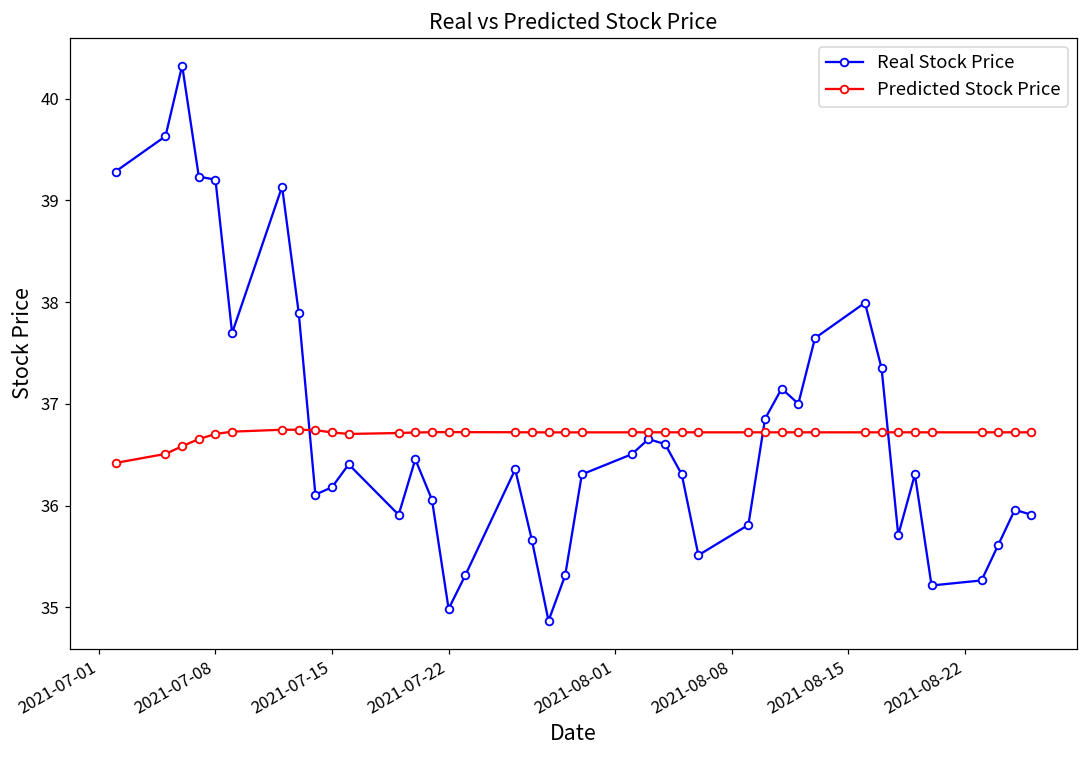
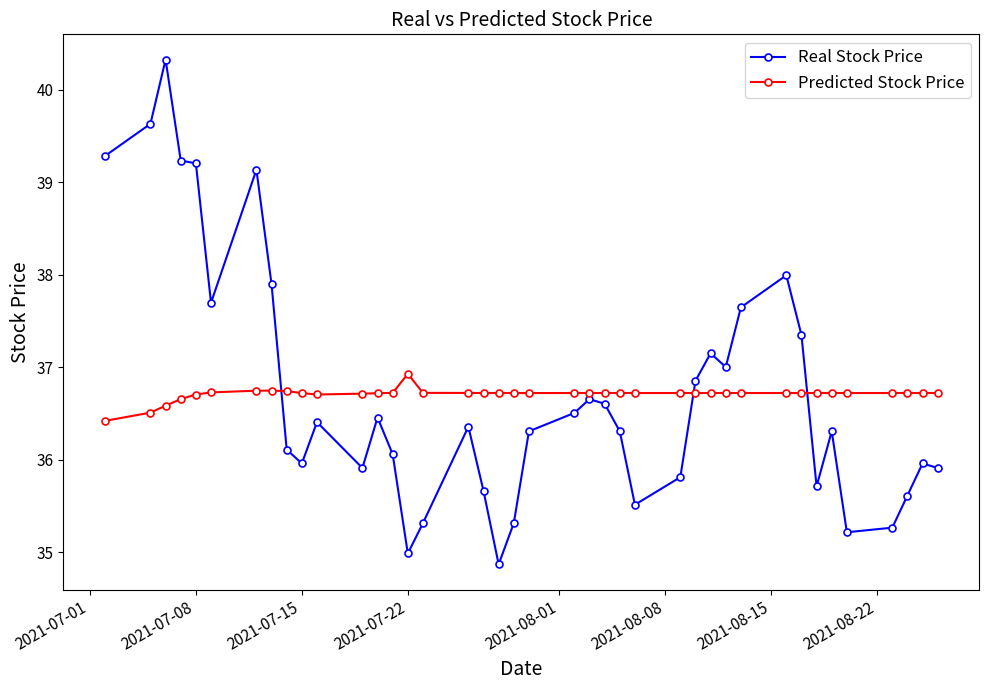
Real Stock Price, 2021-07-15: 36.2 -> 36.0
Predicted Stock Price, 2021-07-22: 36.7 -> 36.9
